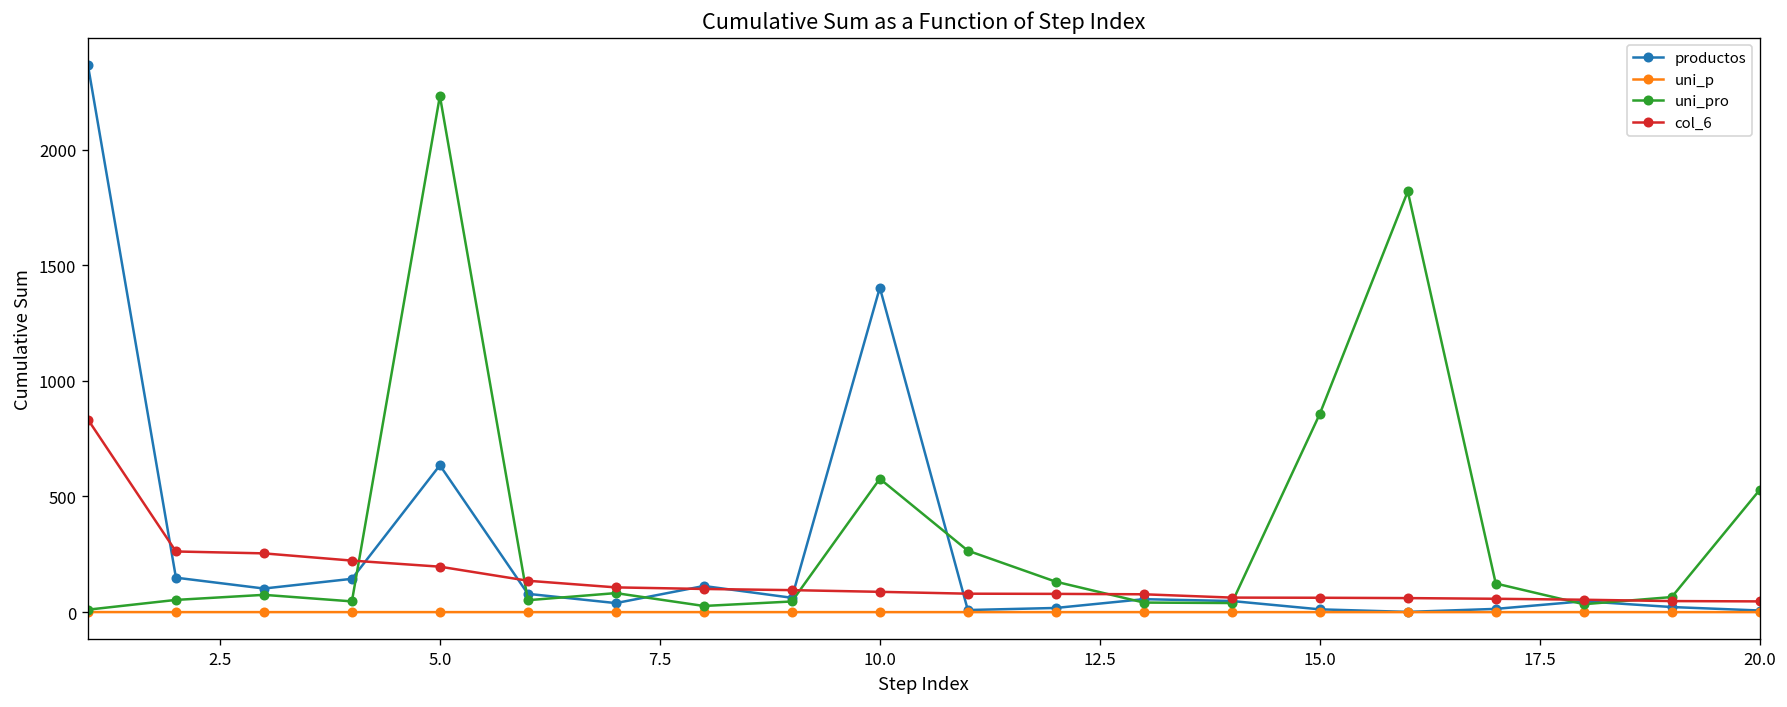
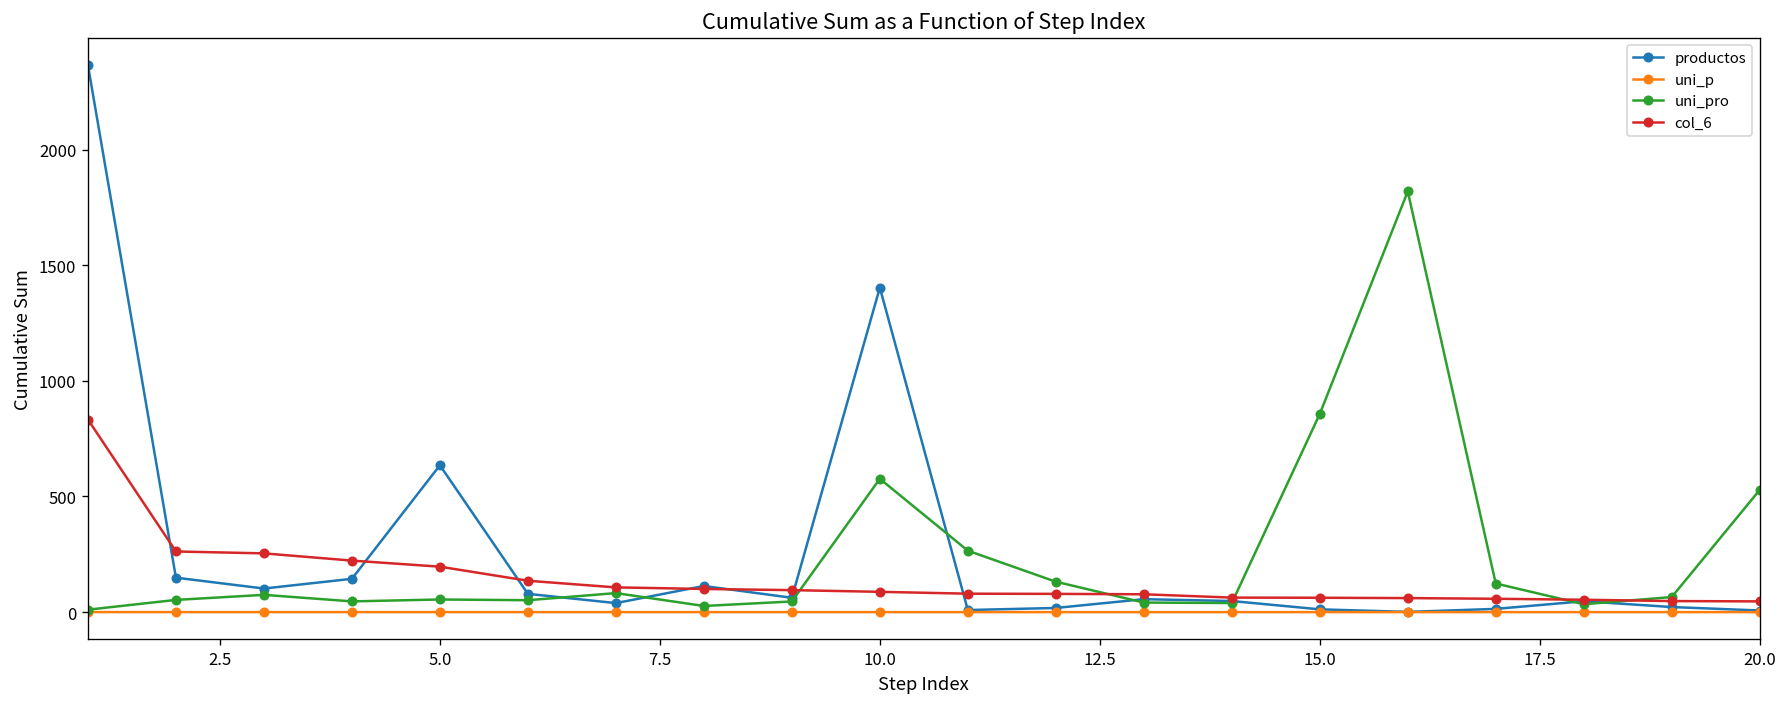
uni_pro, 5.0: 2230 -> 50
